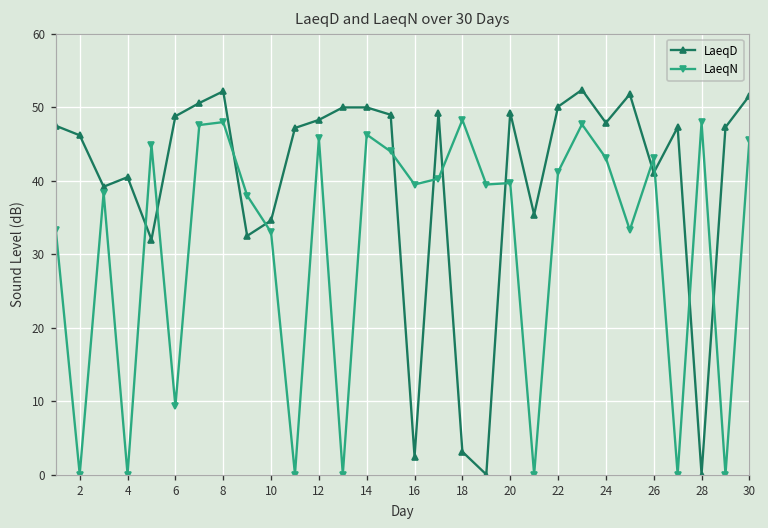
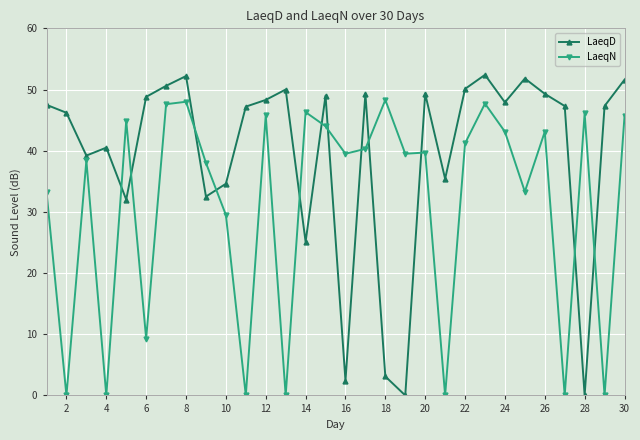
LaeqN, 10: 33 -> 30
LaeqD, 14: 50 -> 25
LaeqD, 26: 41 -> 49
LaeqN, 28: 48 -> 46
